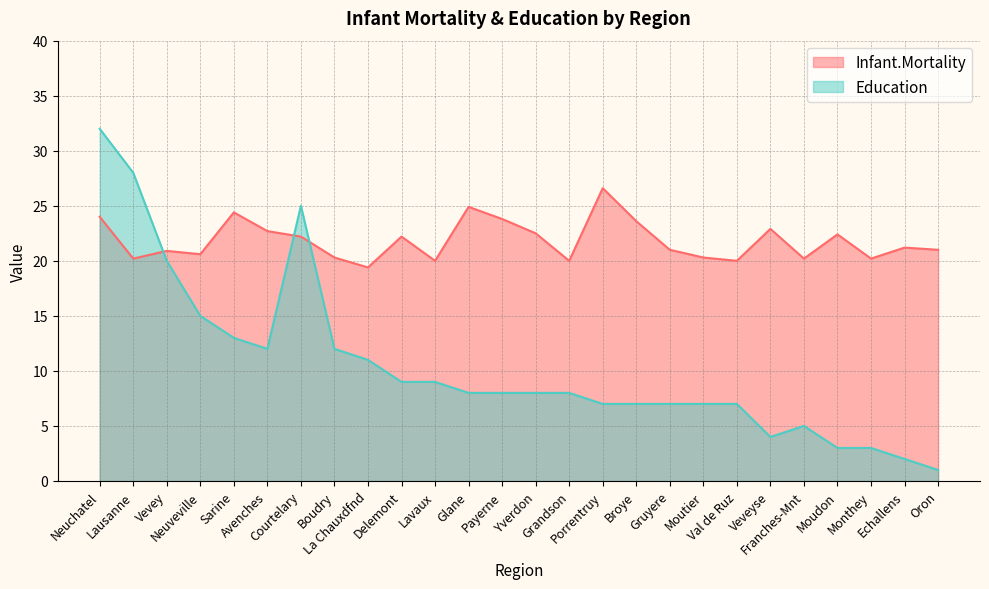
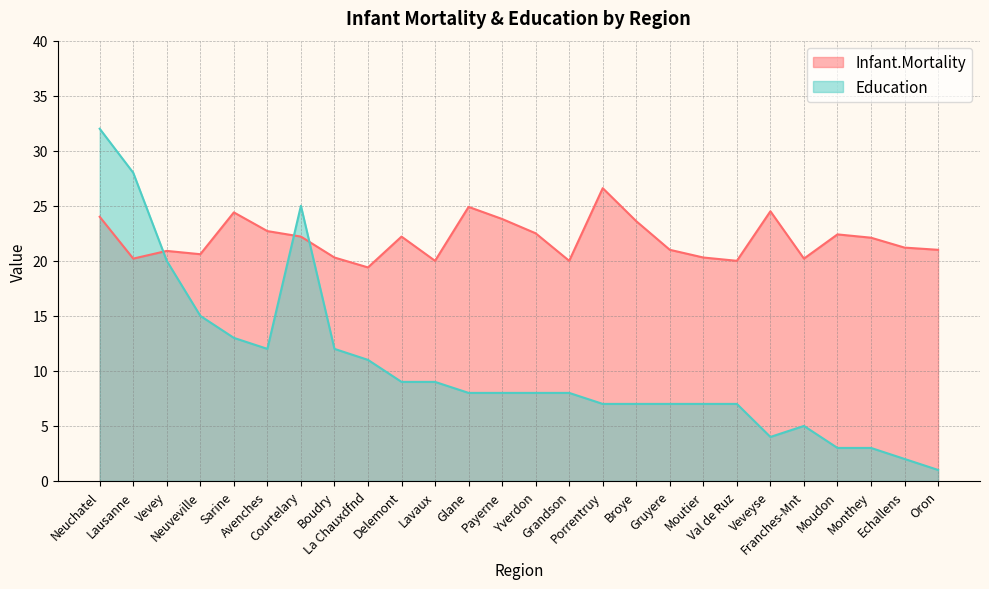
Infant.Mortality, Veveyse: 22.9 -> 24.5
Infant.Mortality, Monthey: 20.2 -> 22.1
